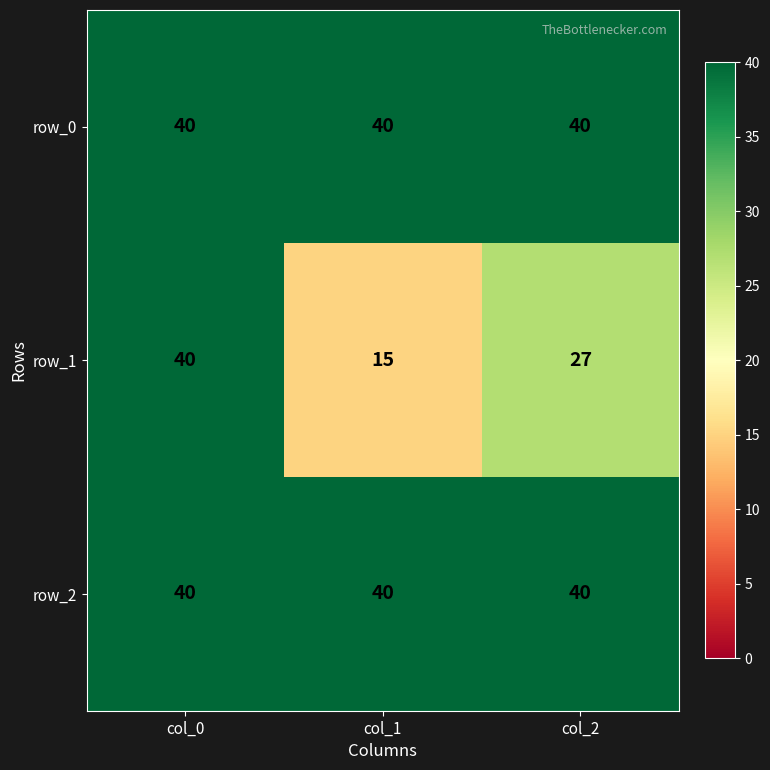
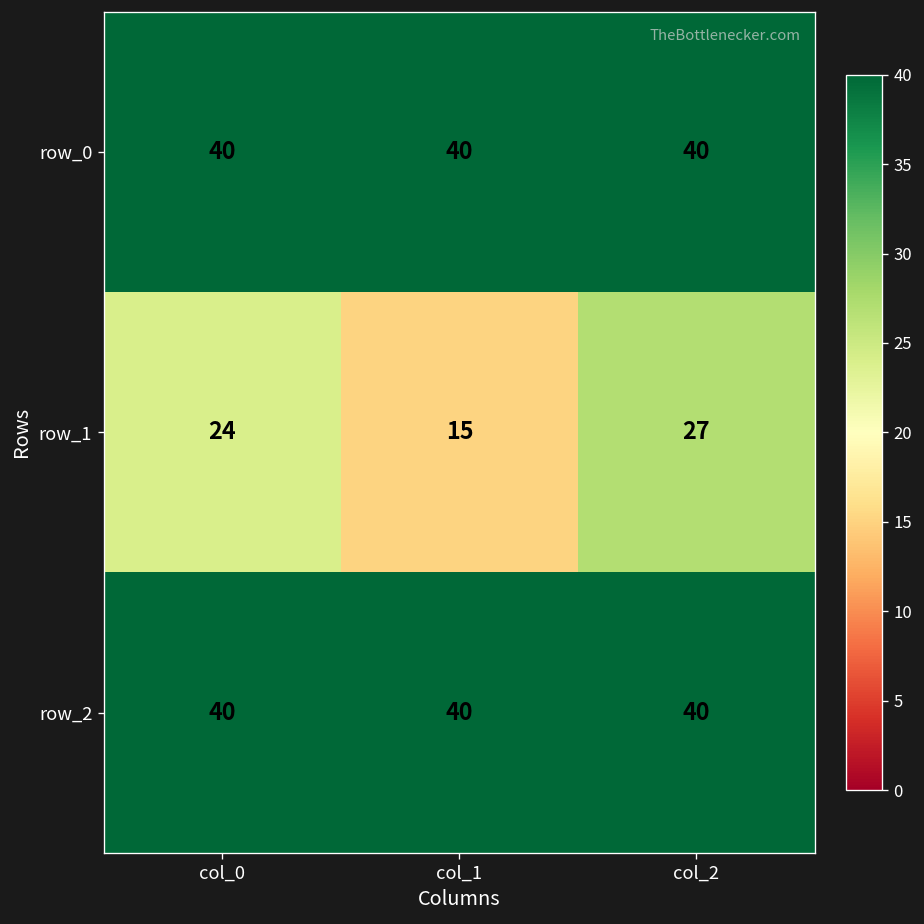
row_1, col_0: 40 -> 24
